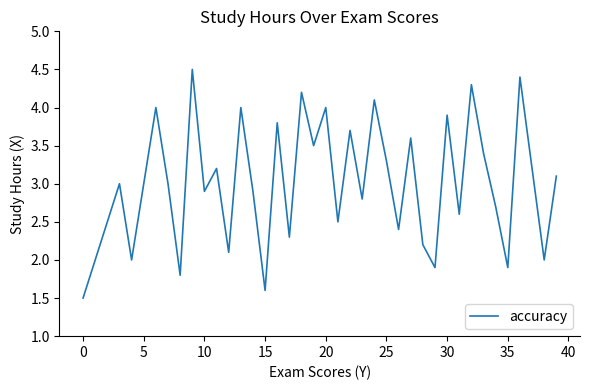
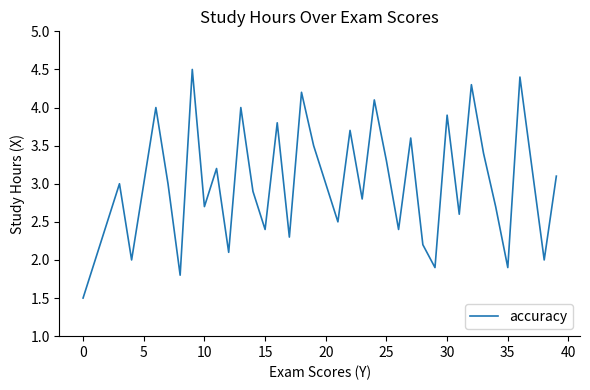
10: 2.9 -> 2.7
15: 1.6 -> 2.4
20: 4 -> 3
